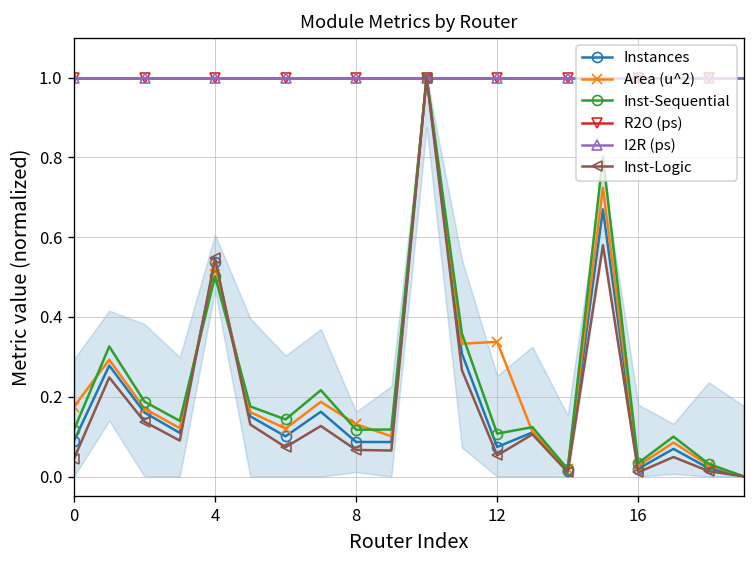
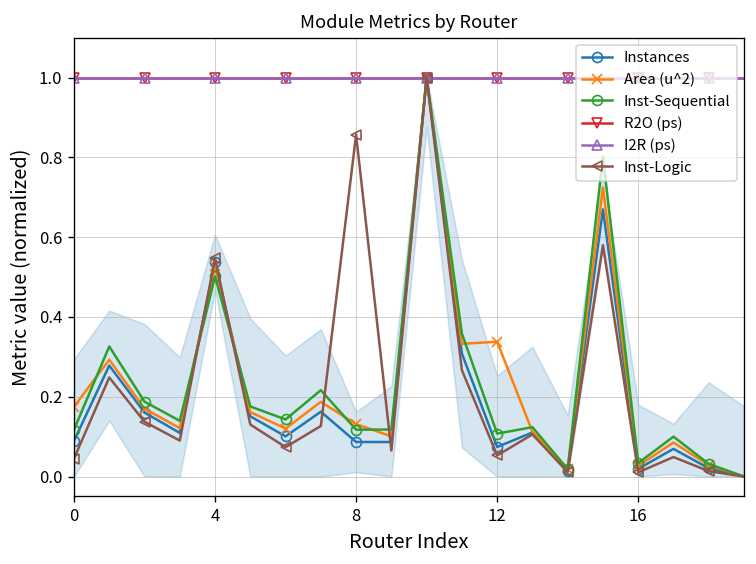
Inst-Logic, 8: 0.07 -> 0.86
